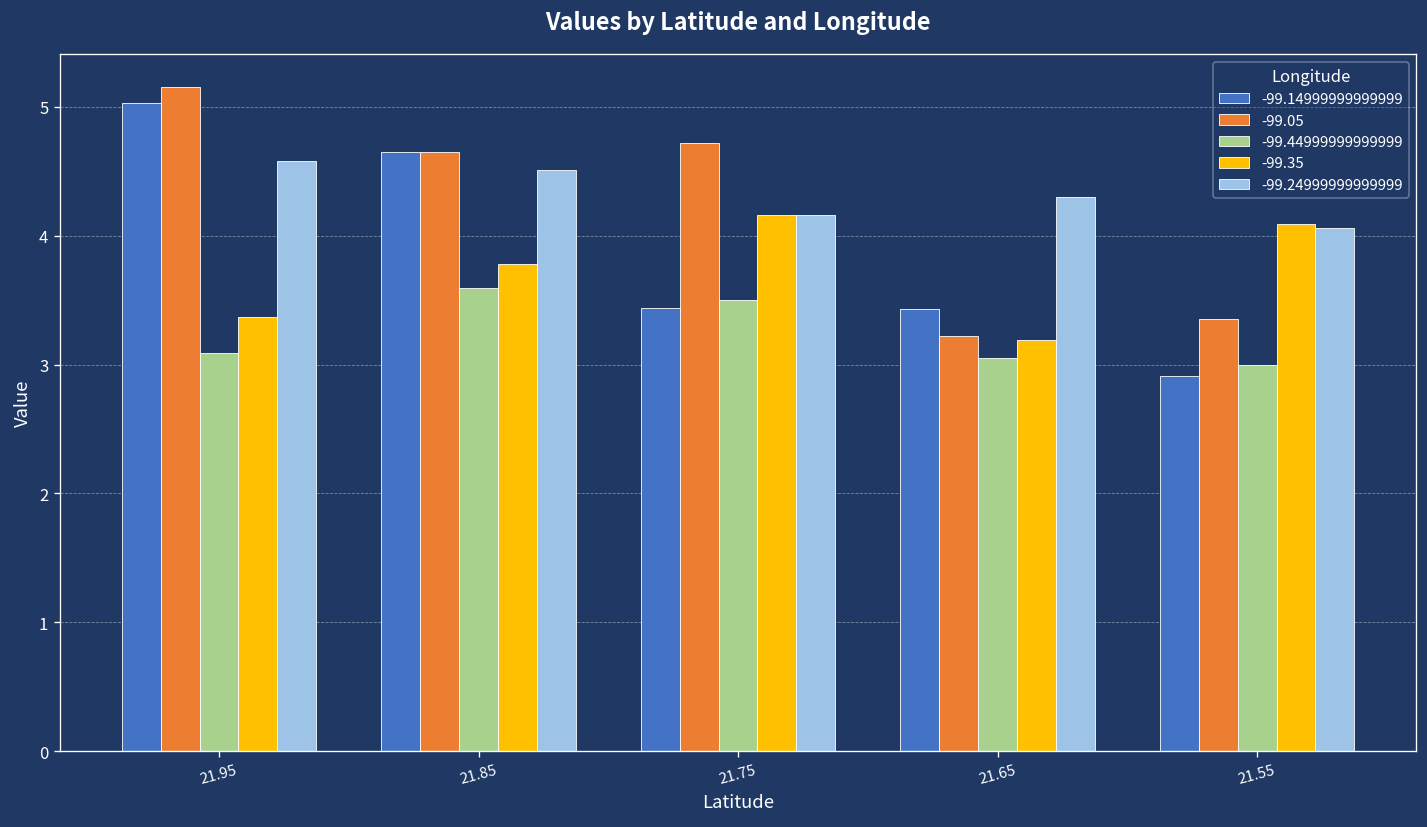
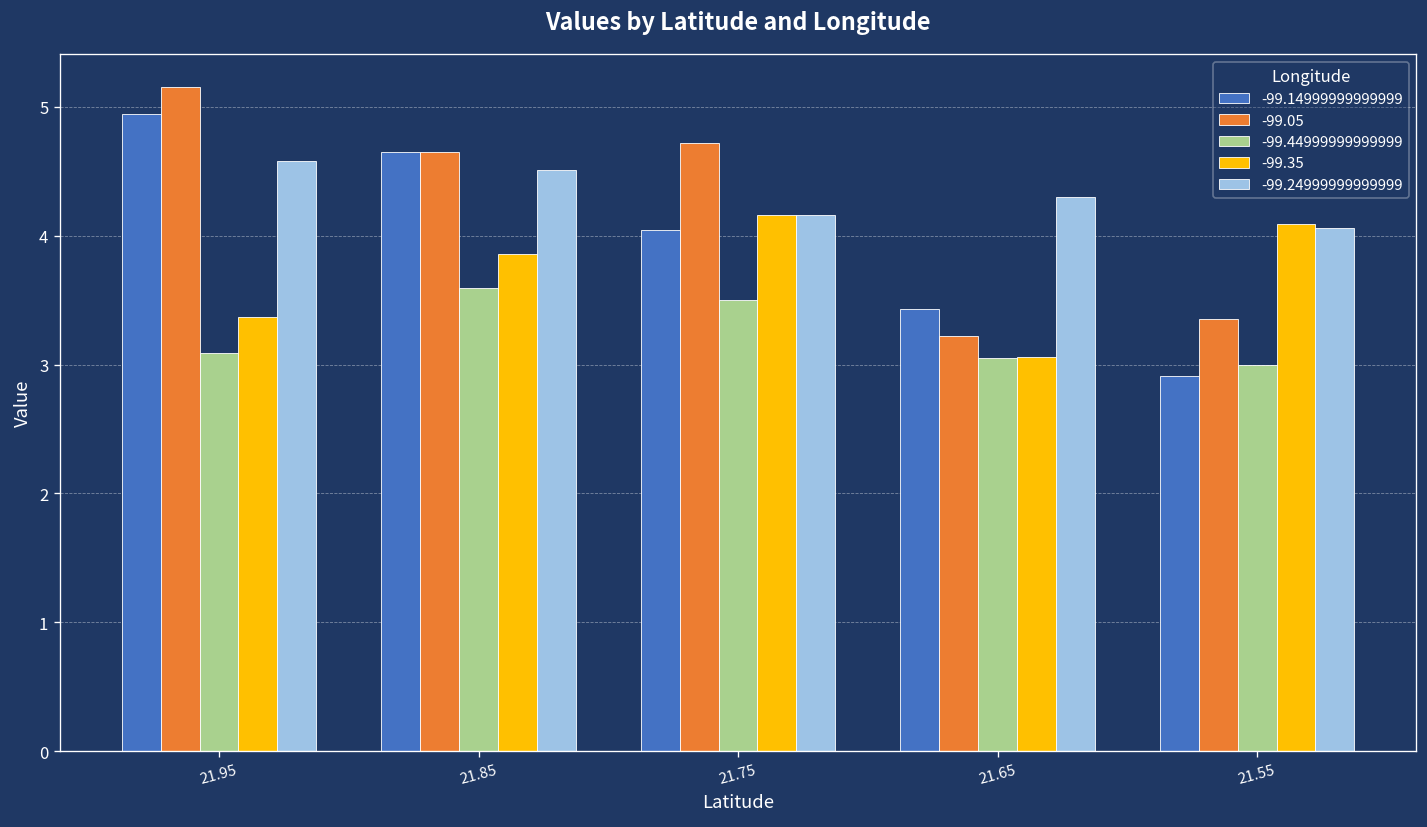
-99.14999999999999, 21.95: 5.03 -> 4.94
-99.35, 21.85: 3.78 -> 3.86
-99.14999999999999, 21.75: 3.44 -> 4.04
-99.35, 21.65: 3.19 -> 3.06
